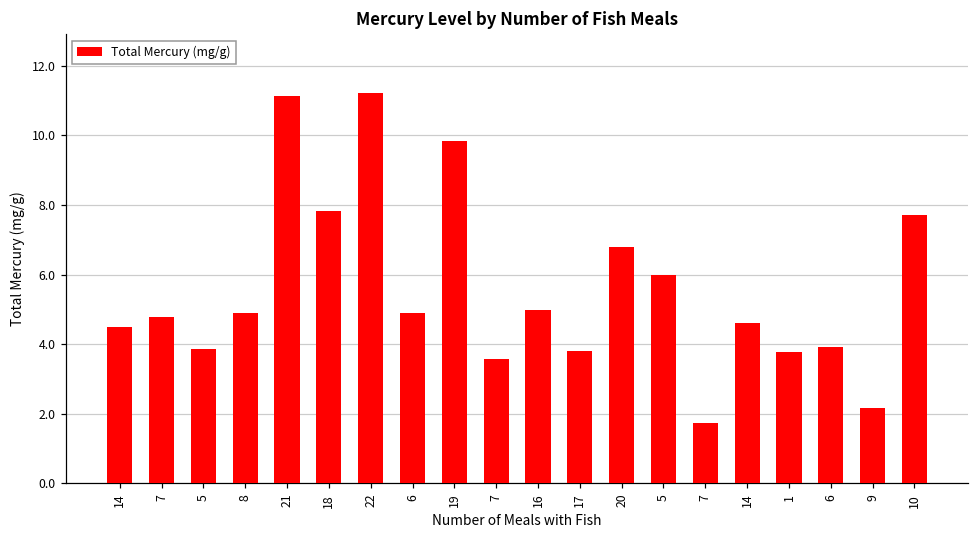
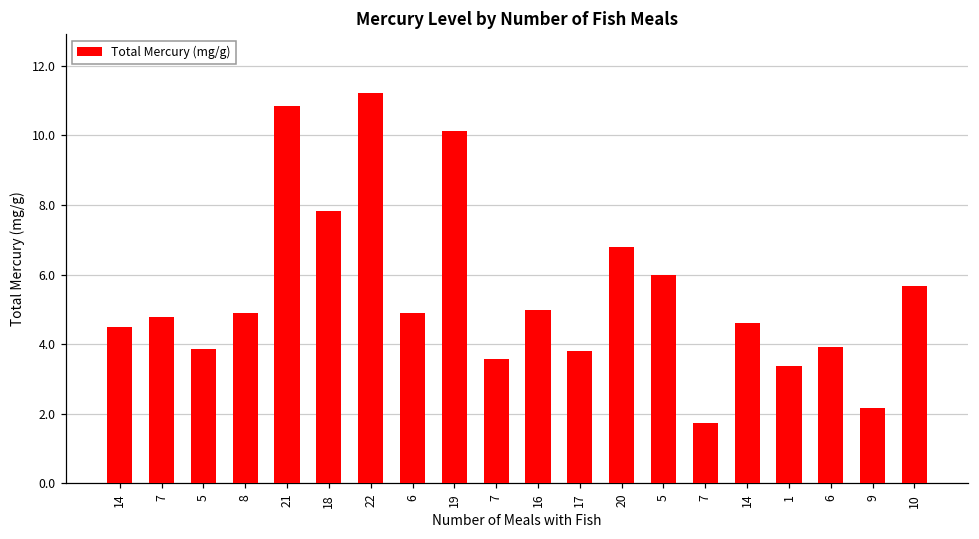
21: 11.1 -> 10.8
19: 9.9 -> 10.1
1: 3.8 -> 3.4
10: 7.7 -> 5.7
